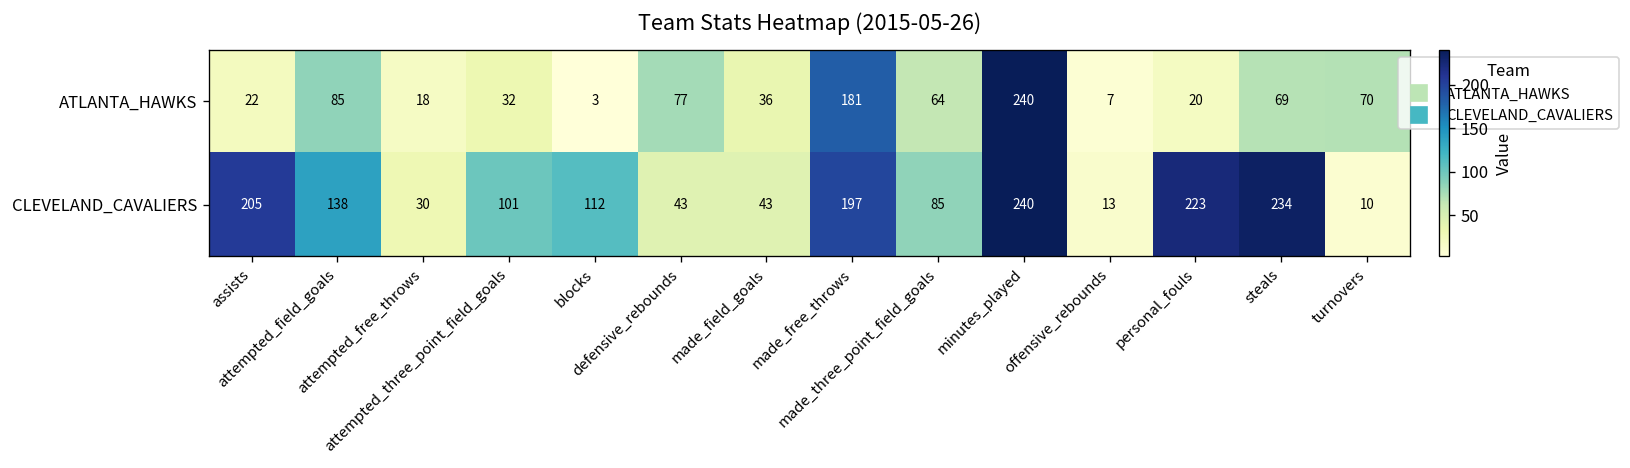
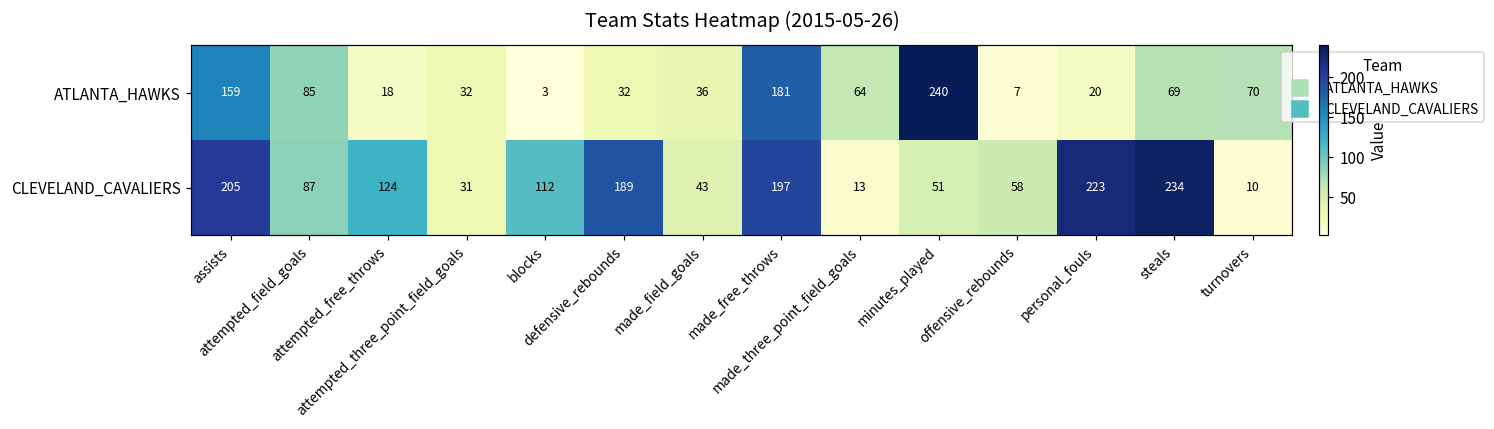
ATLANTA_HAWKS, assists: 22 -> 159
ATLANTA_HAWKS, defensive_rebounds: 77 -> 32
CLEVELAND_CAVALIERS, attempted_field_goals: 138 -> 87
CLEVELAND_CAVALIERS, attempted_free_throws: 30 -> 124
CLEVELAND_CAVALIERS, attempted_three_point_field_goals: 101 -> 31
CLEVELAND_CAVALIERS, defensive_rebounds: 43 -> 189
CLEVELAND_CAVALIERS, made_three_point_field_goals: 85 -> 13
CLEVELAND_CAVALIERS, minutes_played: 240 -> 51
CLEVELAND_CAVALIERS, offensive_rebounds: 13 -> 58
